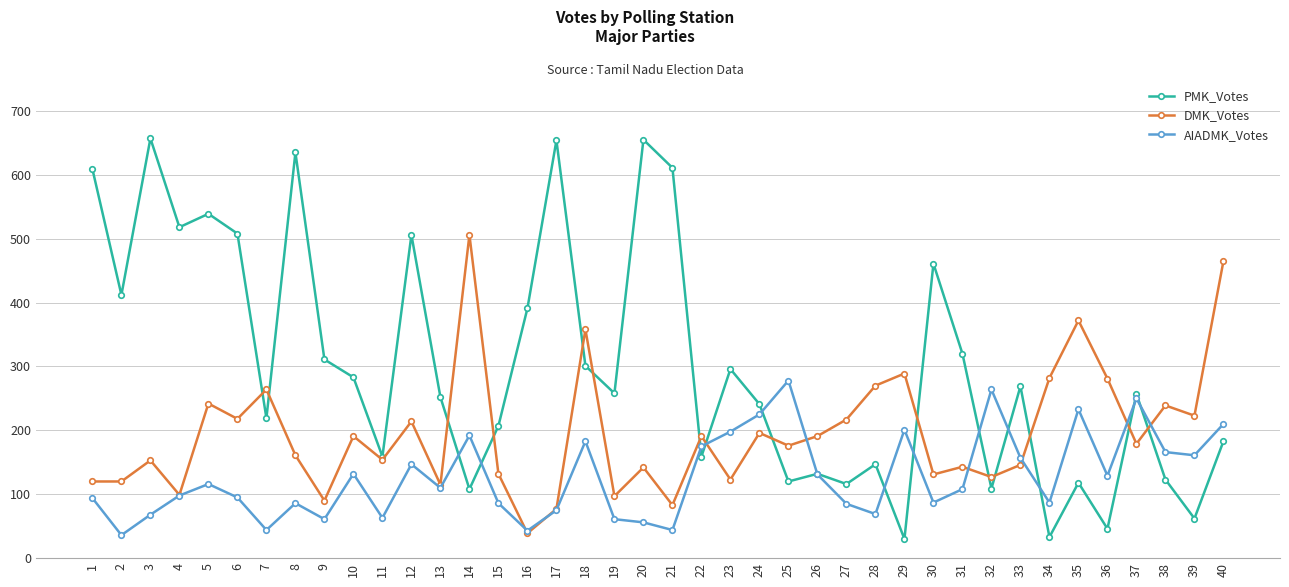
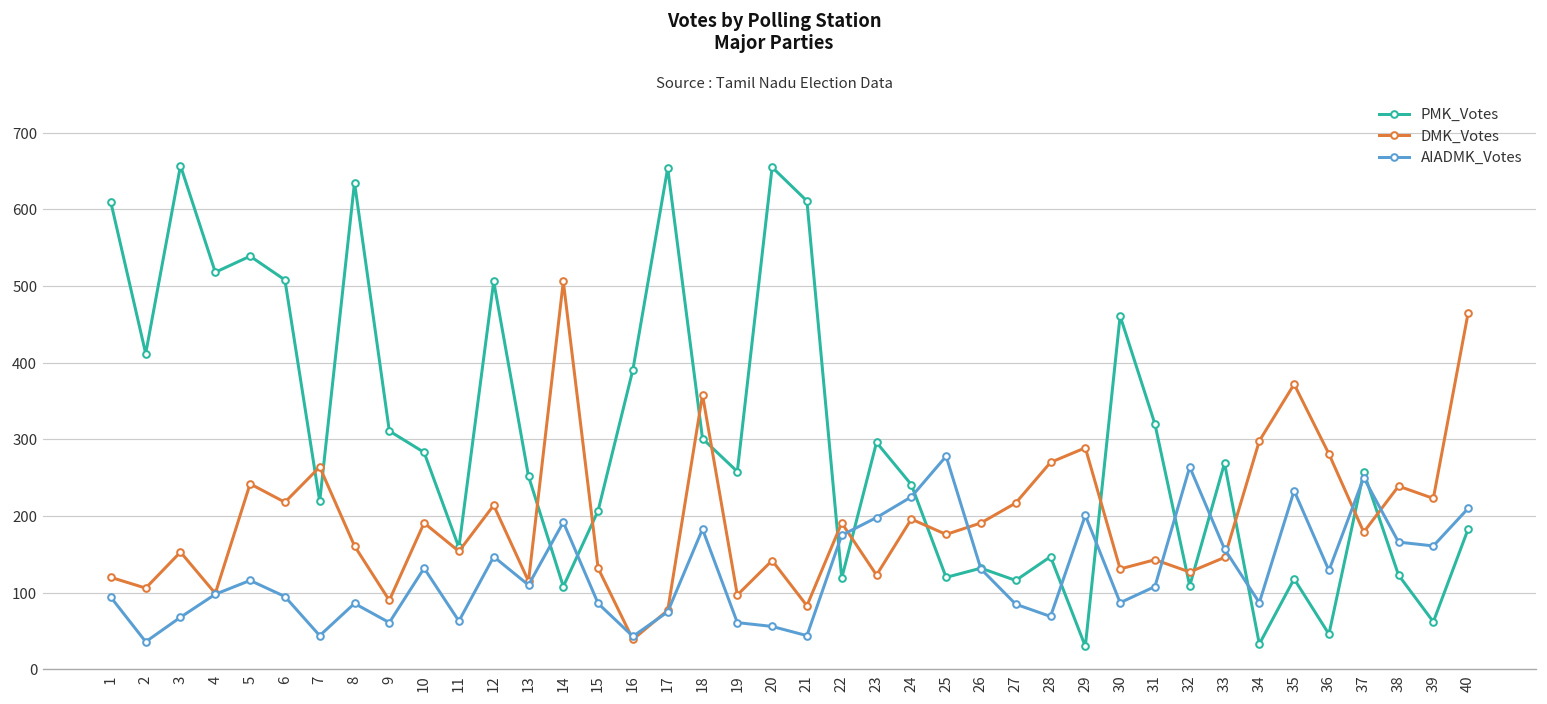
DMK_Votes, 2: 120 -> 110
PMK_Votes, 22: 160 -> 120
DMK_Votes, 34: 280 -> 300
